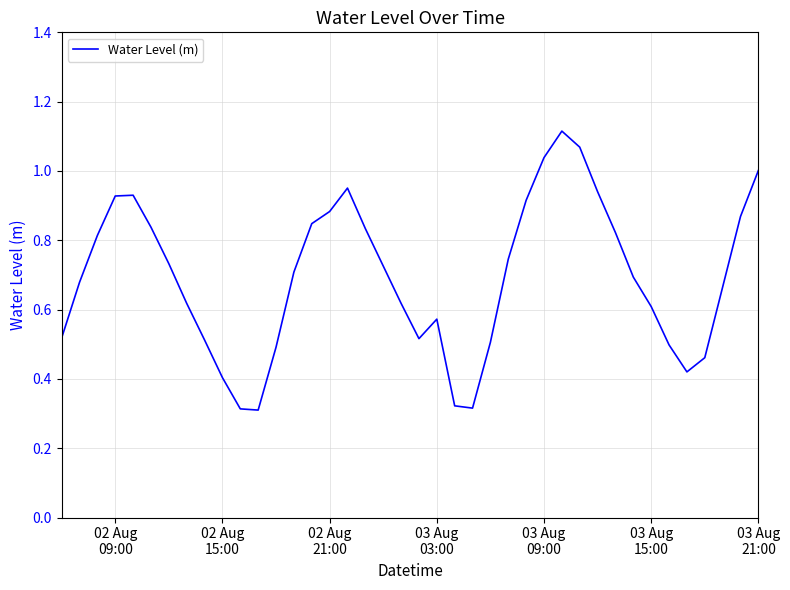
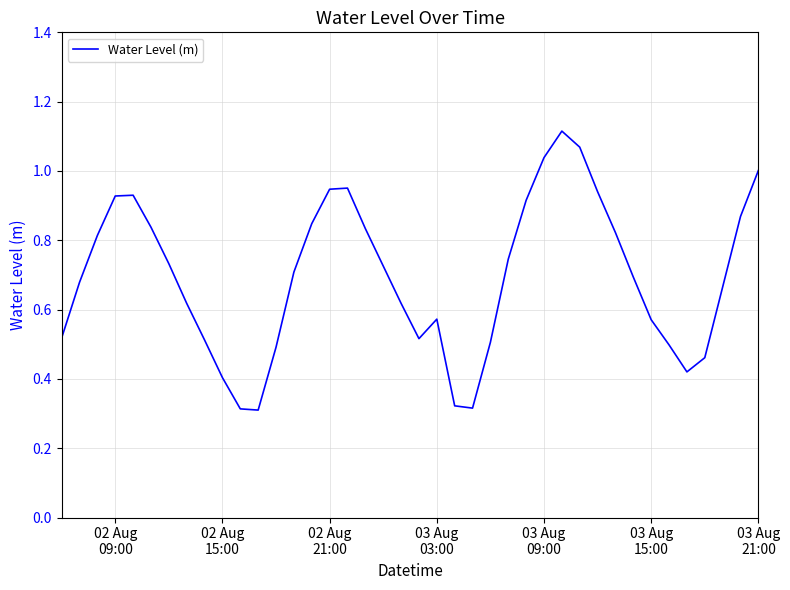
02 Aug 21:00: 0.88 -> 0.95
03 Aug 15:00: 0.61 -> 0.57
